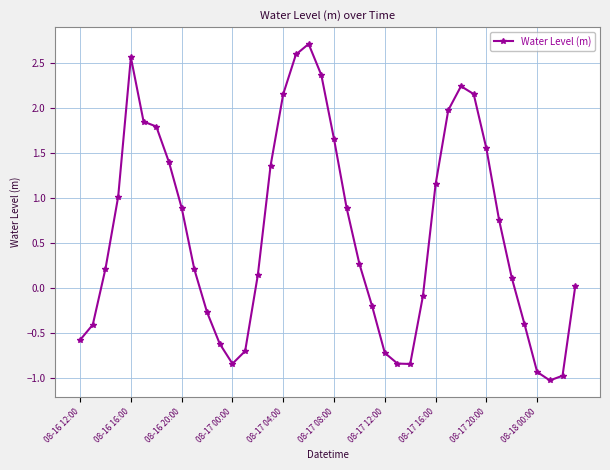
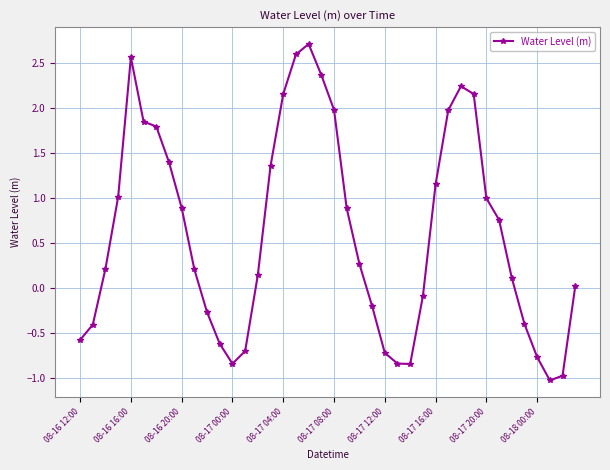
08-17 08:00: 1.7 -> 2.0
08-17 20:00: 1.6 -> 1.0
08-18 00:00: -0.9 -> -0.8
